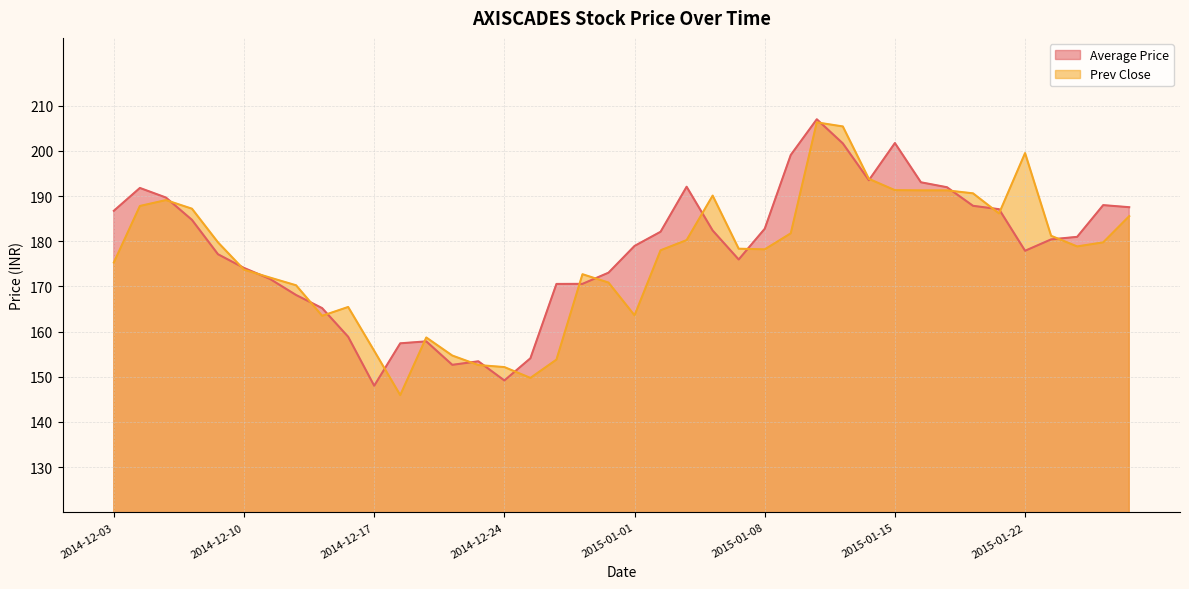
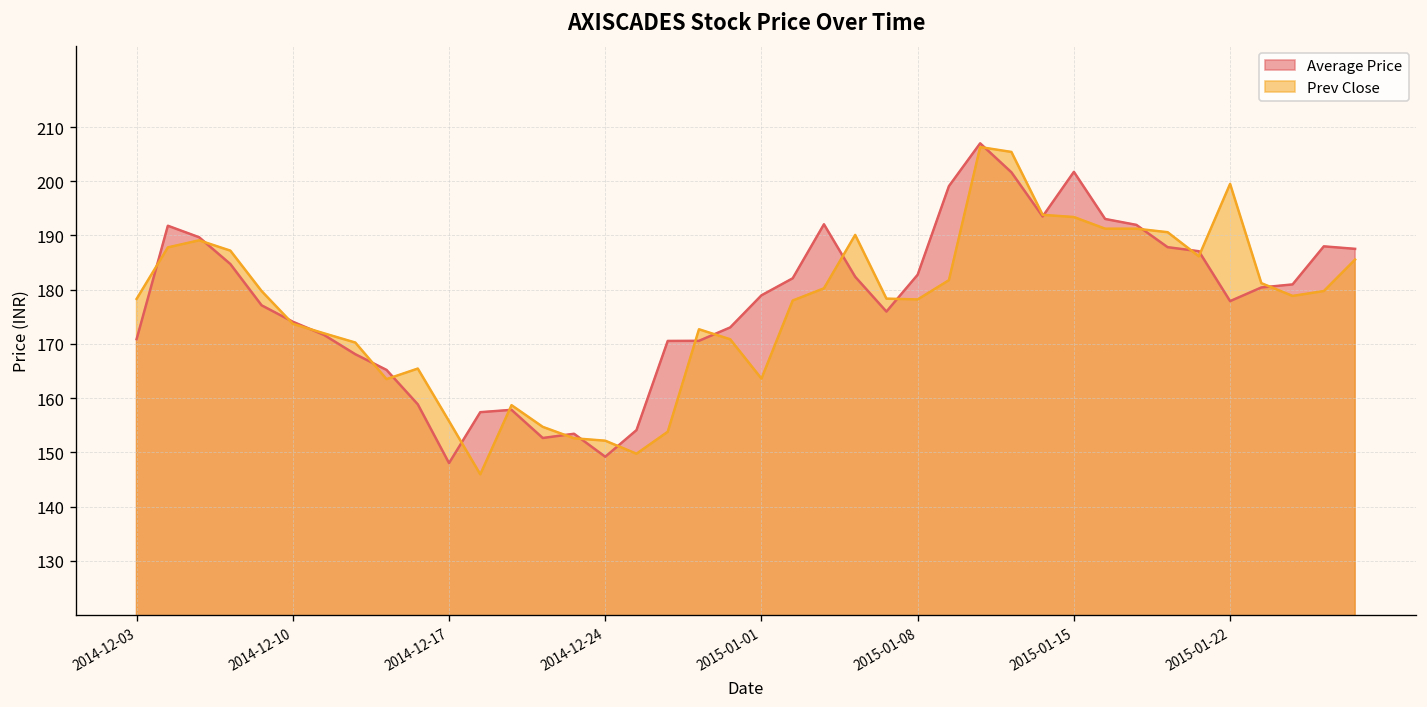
Average Price, 2014-12-03: 187 -> 171
Prev Close, 2014-12-03: 175 -> 178
Prev Close, 2015-01-15: 191 -> 193
